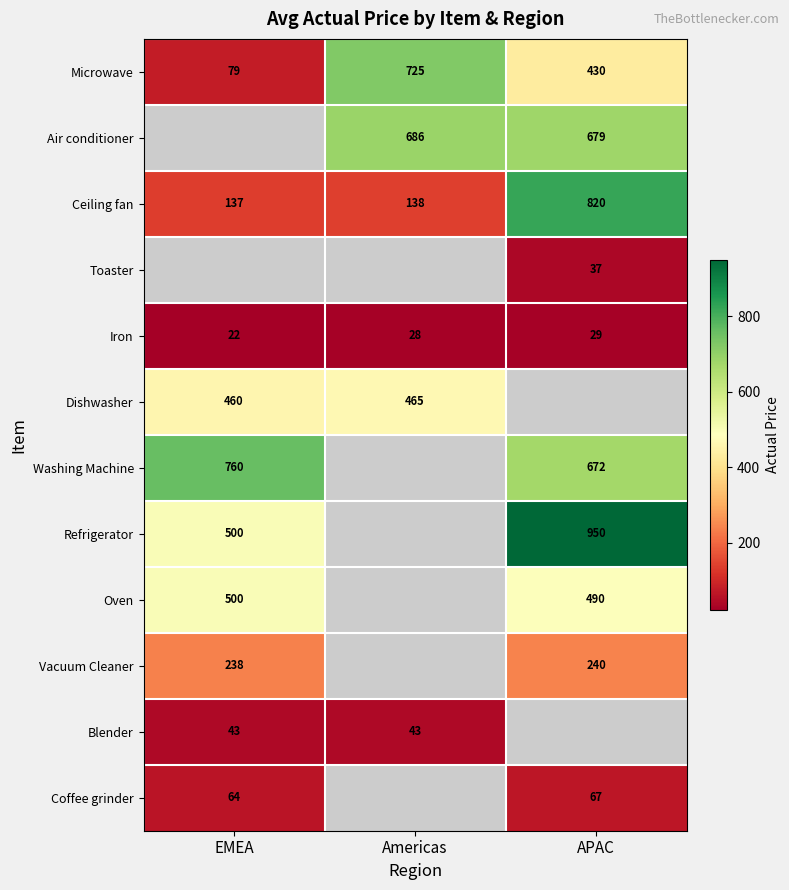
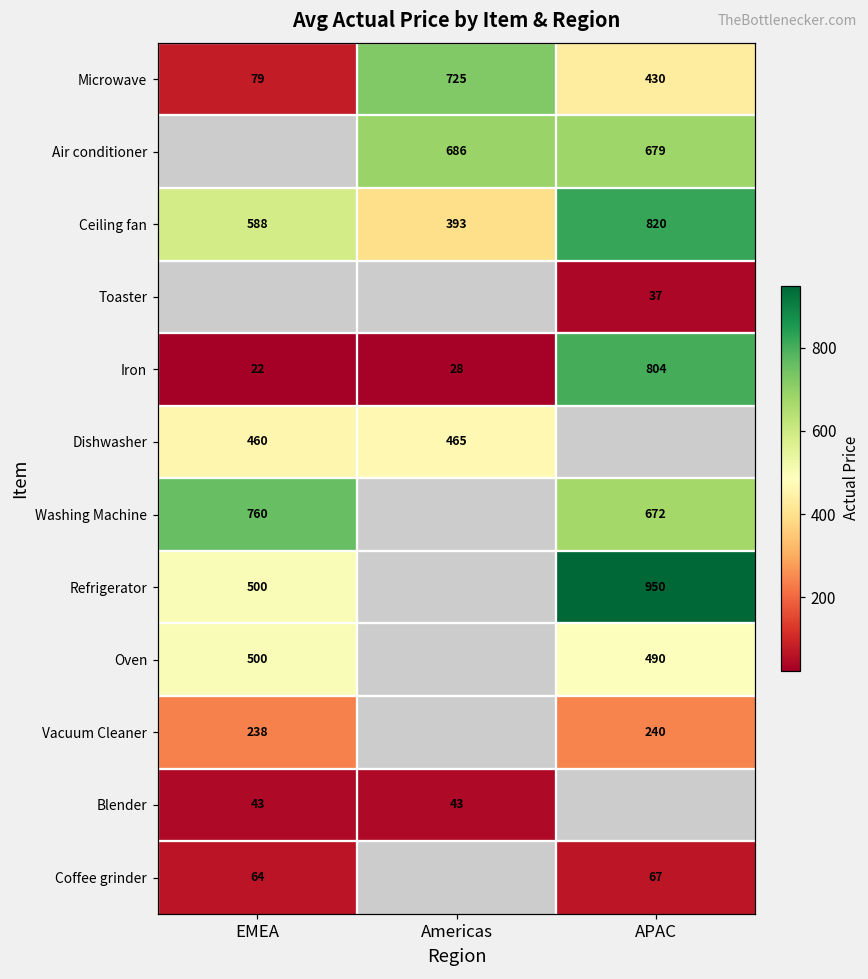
Ceiling fan, EMEA: 137 -> 588
Ceiling fan, Americas: 138 -> 393
Iron, APAC: 29 -> 804
